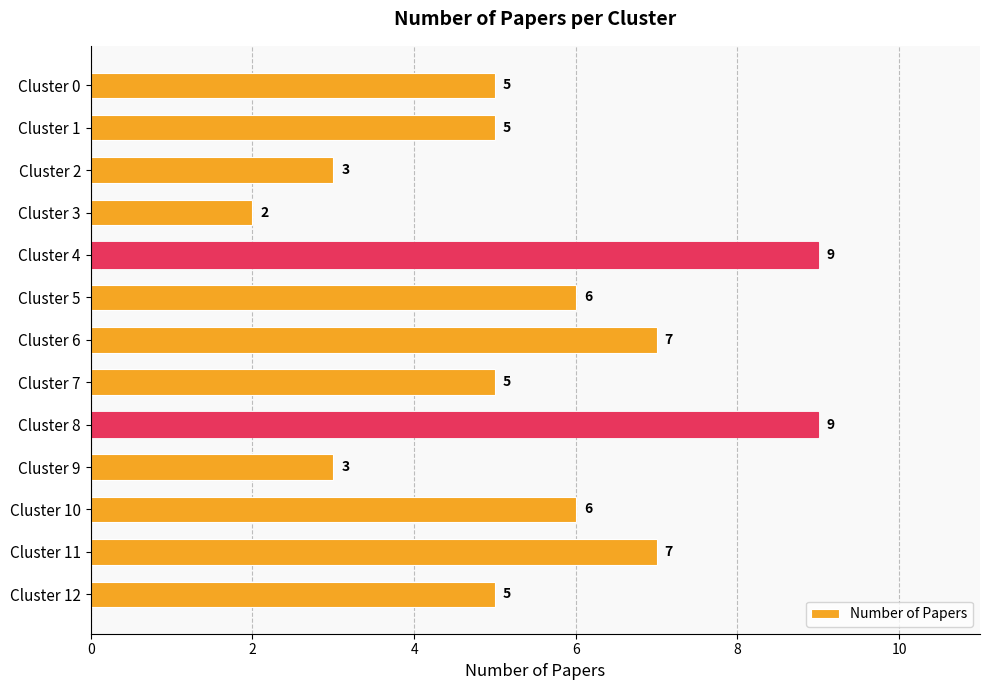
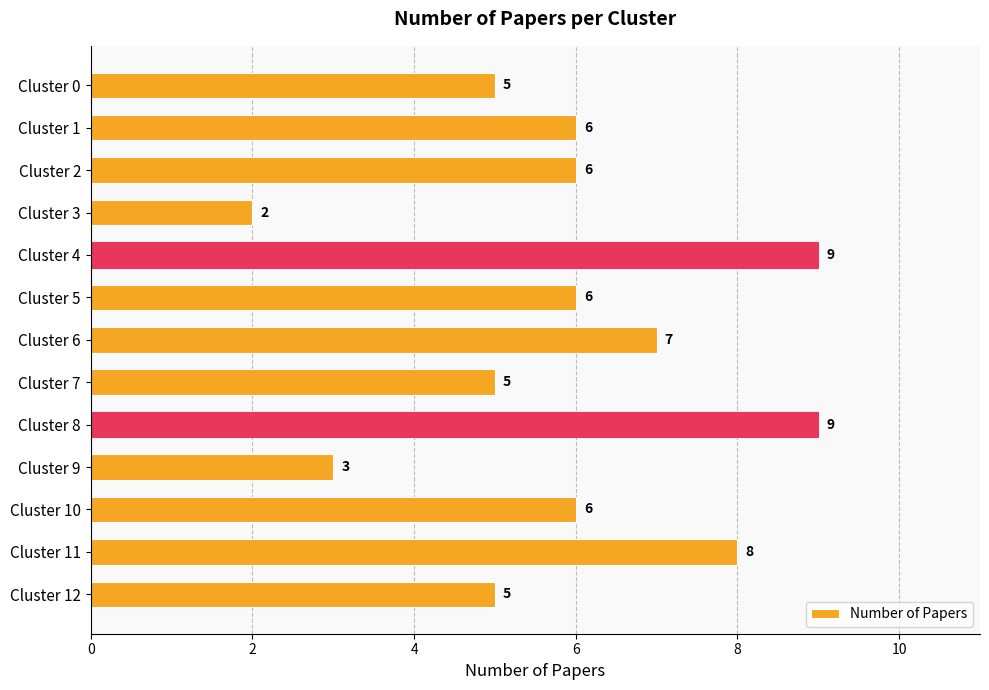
Cluster 1: 5 -> 6
Cluster 2: 3 -> 6
Cluster 11: 7 -> 8
